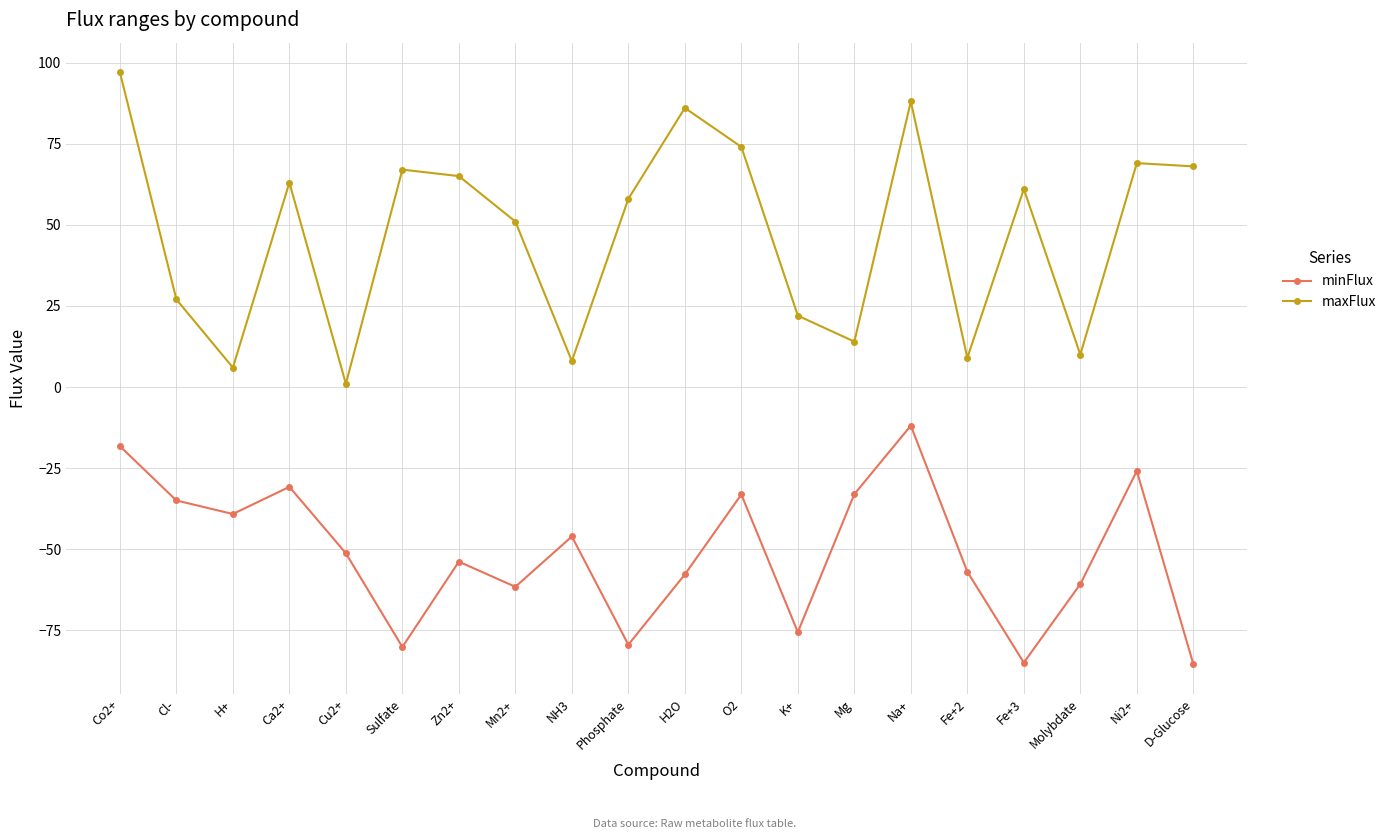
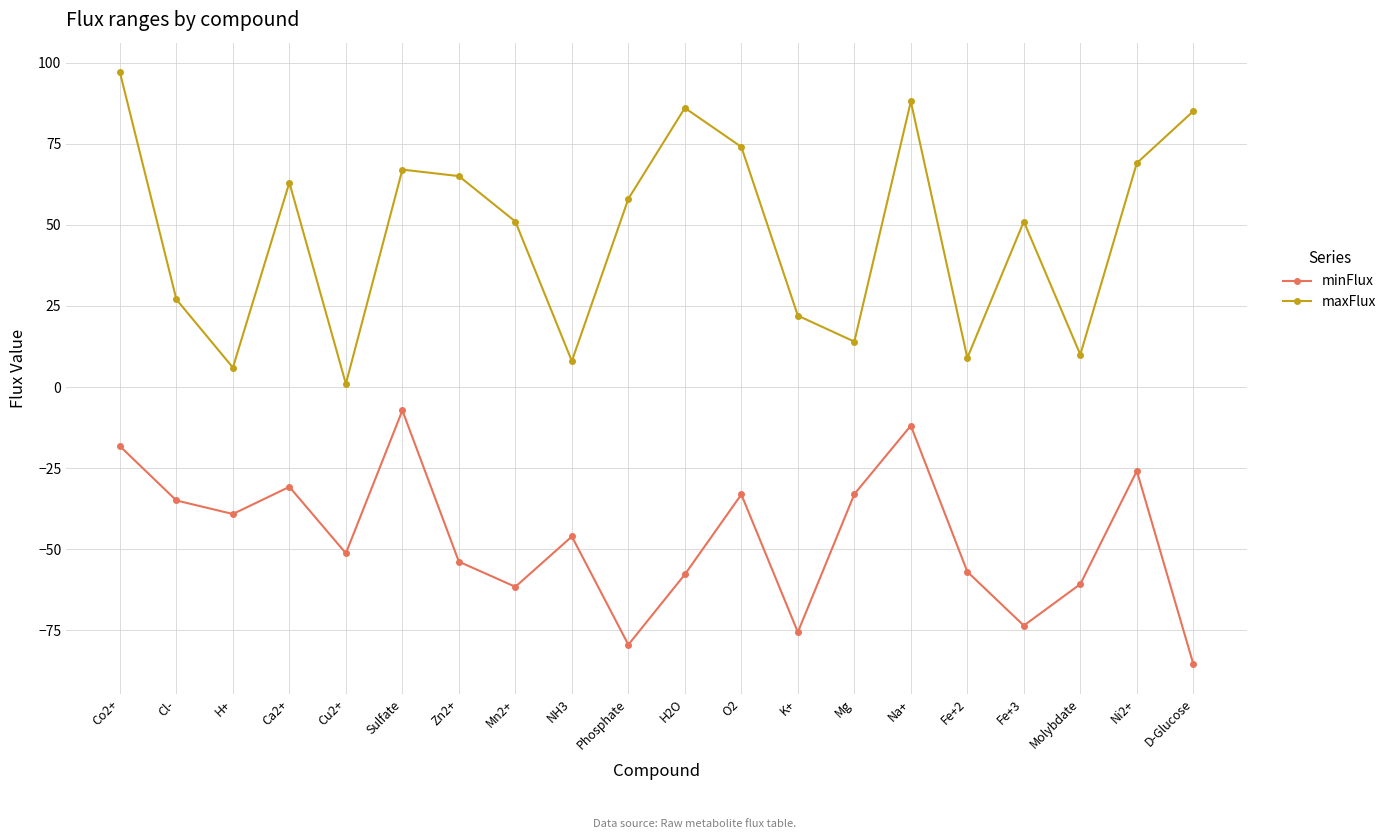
minFlux, Sulfate: -80 -> -7
minFlux, Fe+3: -85 -> -74
maxFlux, Fe+3: 61 -> 51
maxFlux, D-Glucose: 68 -> 85
